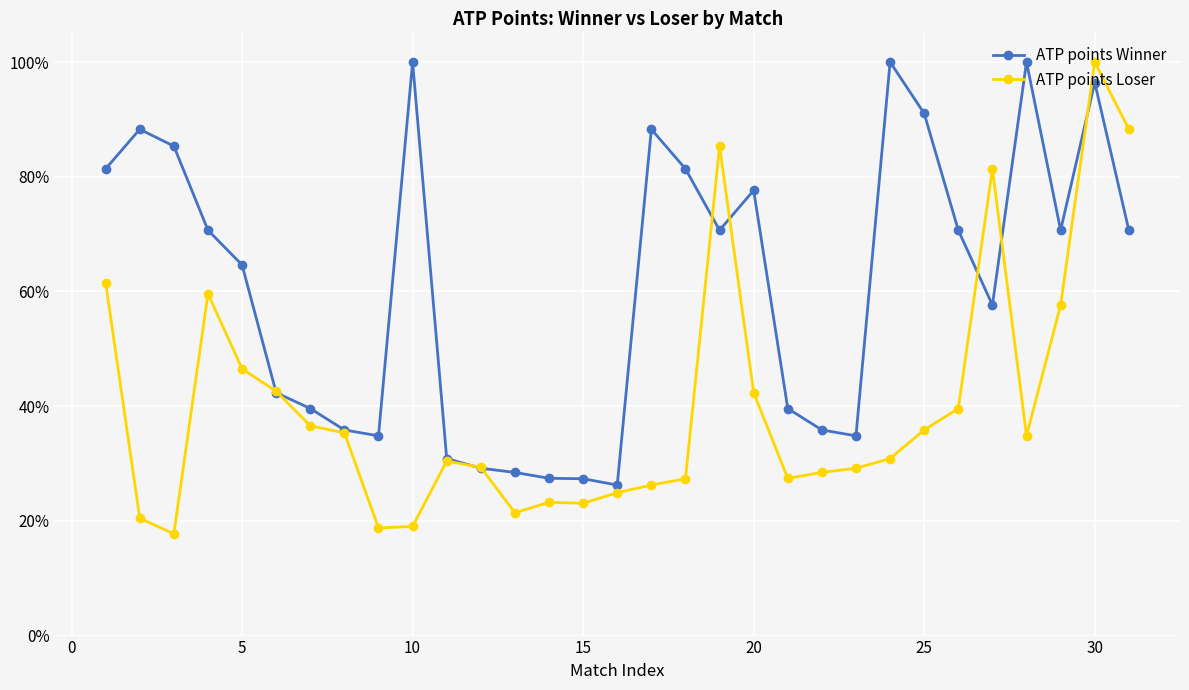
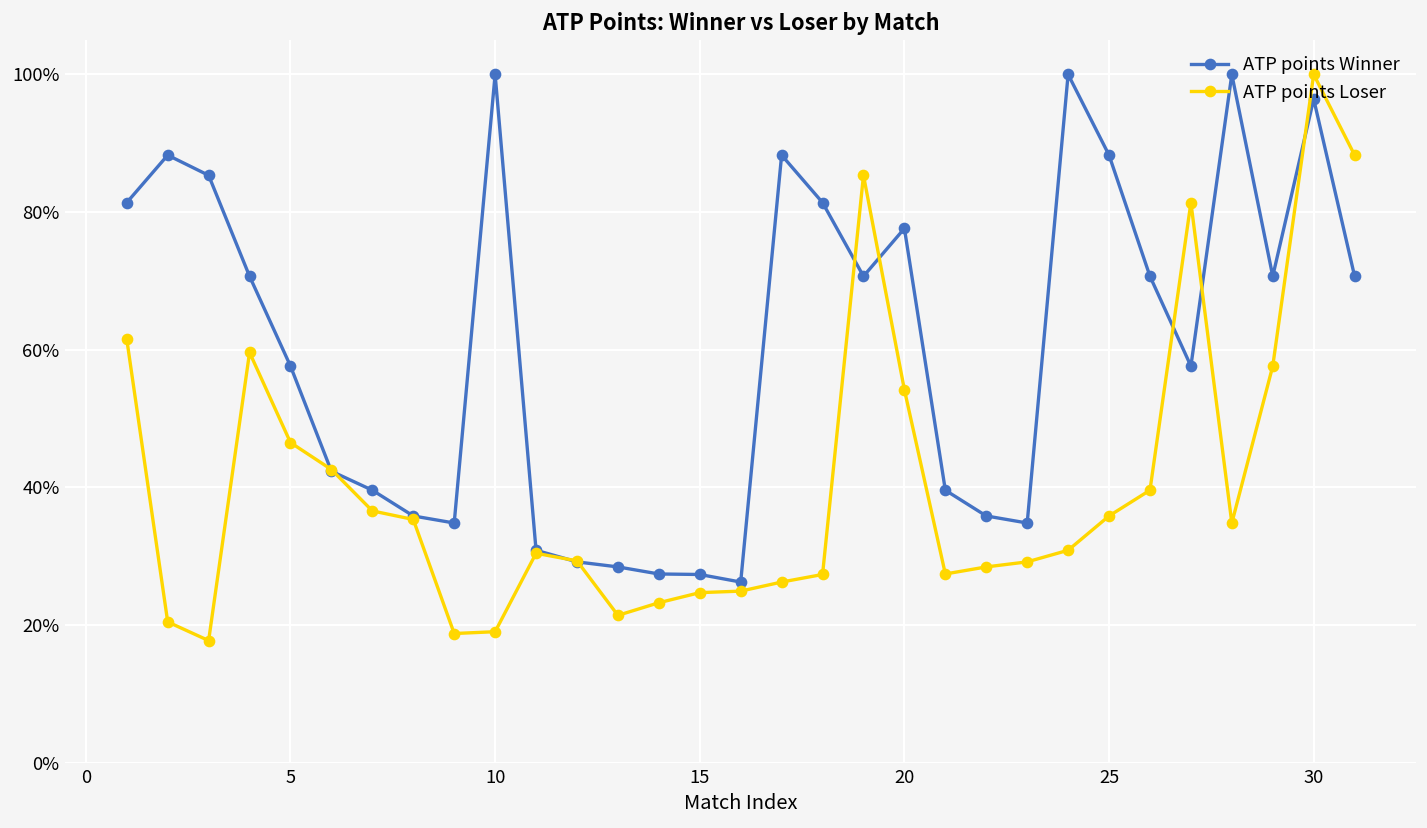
ATP points Winner, 5: 65% -> 58%
ATP points Loser, 15: 23% -> 25%
ATP points Loser, 20: 42% -> 54%
ATP points Winner, 25: 91% -> 88%
